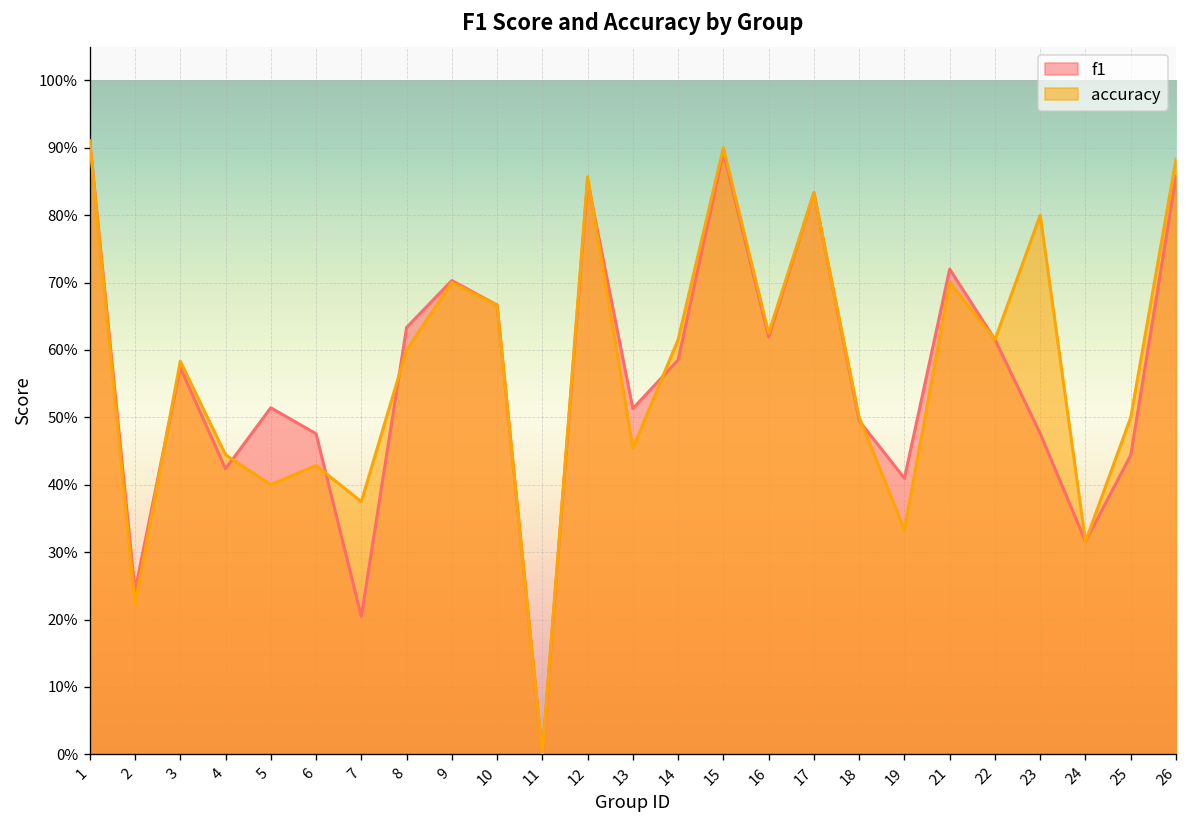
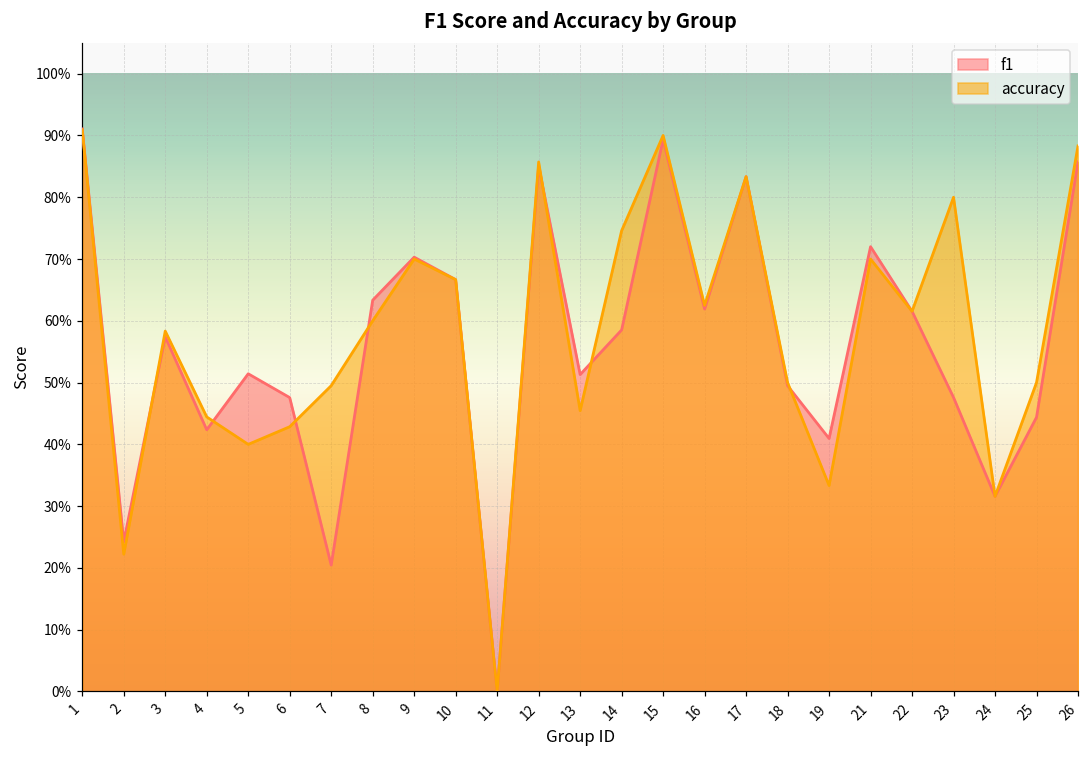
accuracy, 7: 38% -> 50%
accuracy, 14: 62% -> 75%
